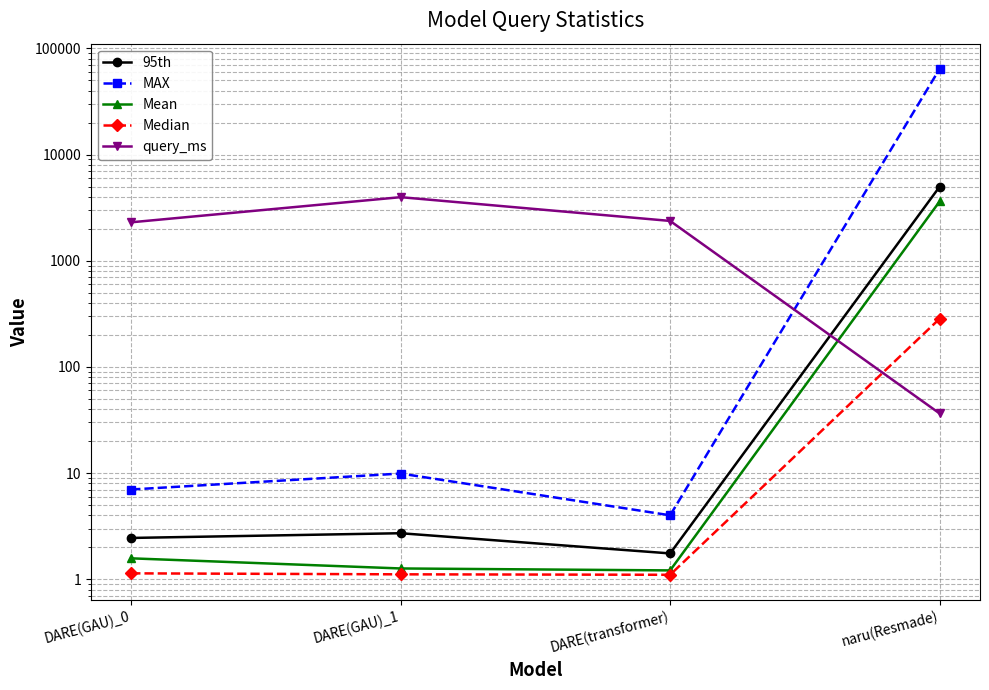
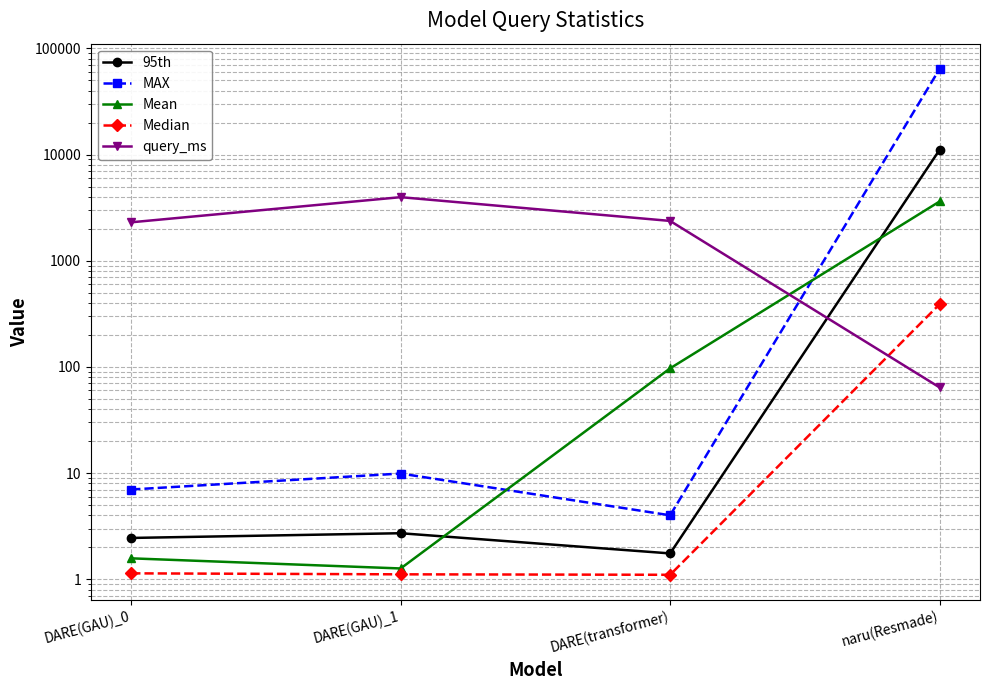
Mean, DARE(transformer): 1.2 -> 100
95th, naru(Resmade): 5000 -> 11000
Median, naru(Resmade): 280 -> 390
query_ms, naru(Resmade): 36 -> 60
